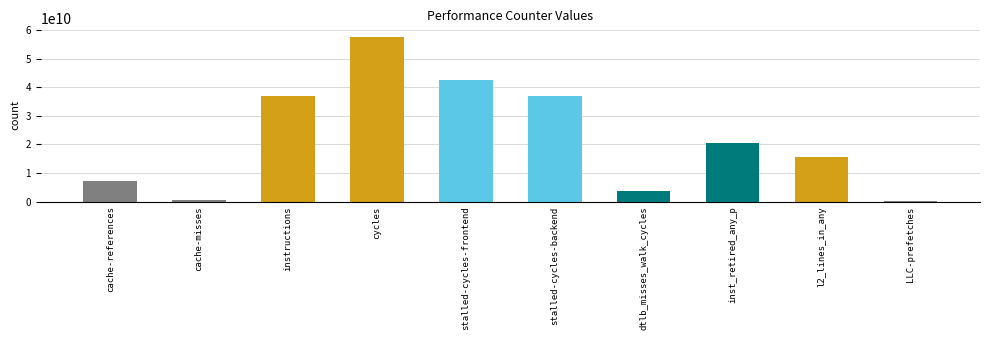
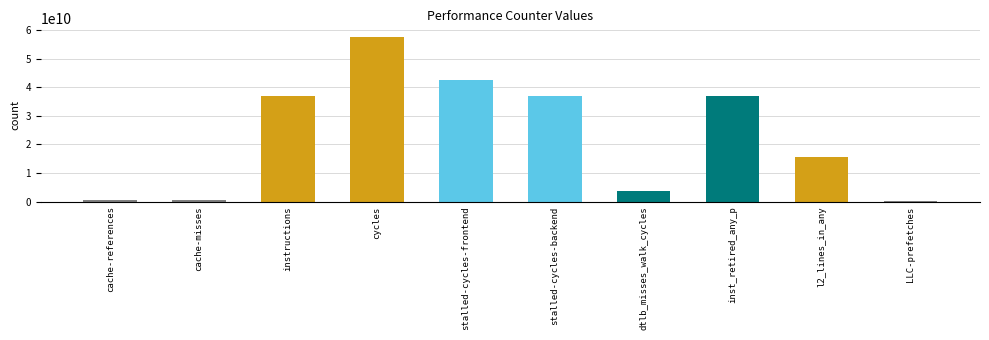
cache-references: 7000000000 -> 1000000000
inst_retired_any_p: 21000000000 -> 37000000000
